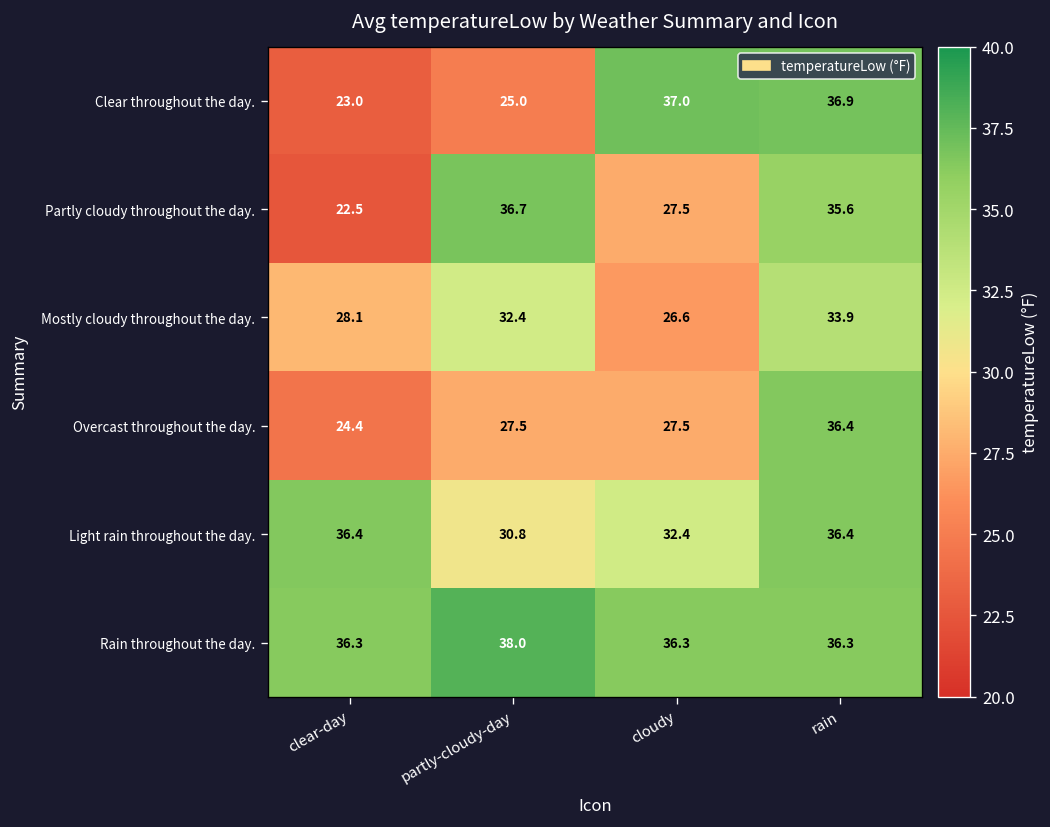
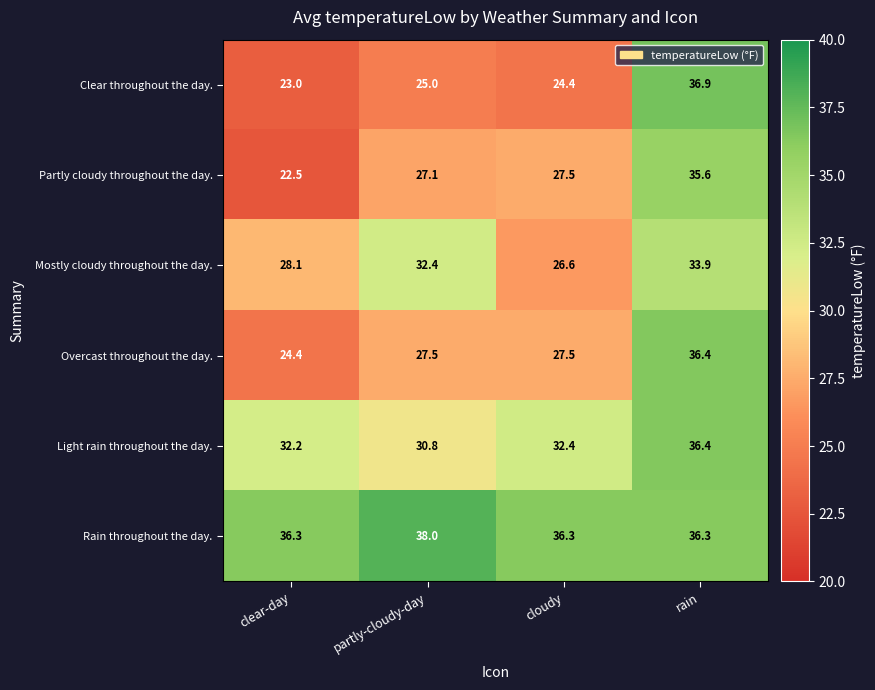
Clear throughout the day., cloudy: 37.0 -> 24.4
Partly cloudy throughout the day., partly-cloudy-day: 36.7 -> 27.1
Light rain throughout the day., clear-day: 36.4 -> 32.2
